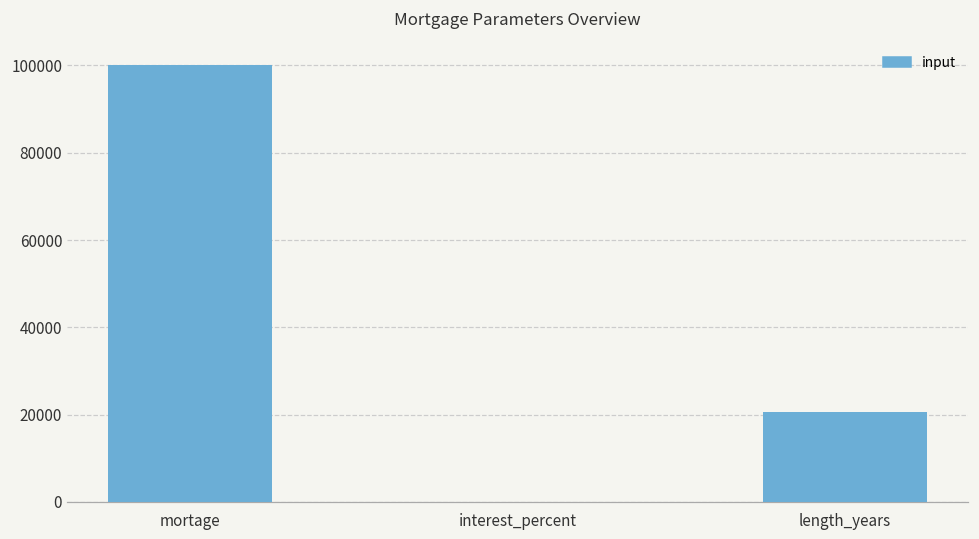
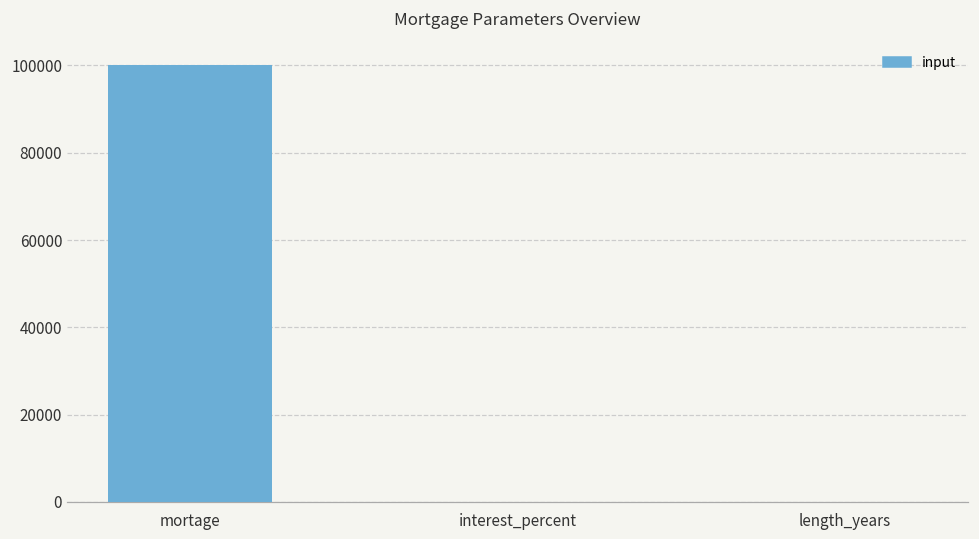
length_years: 21000 -> 0
